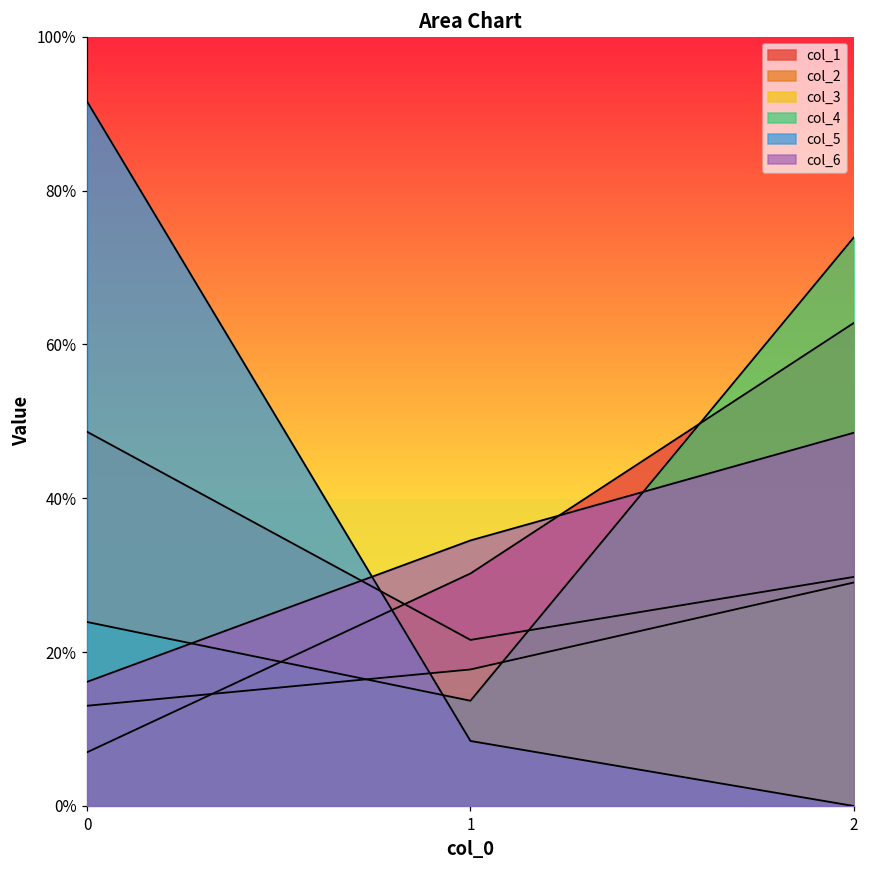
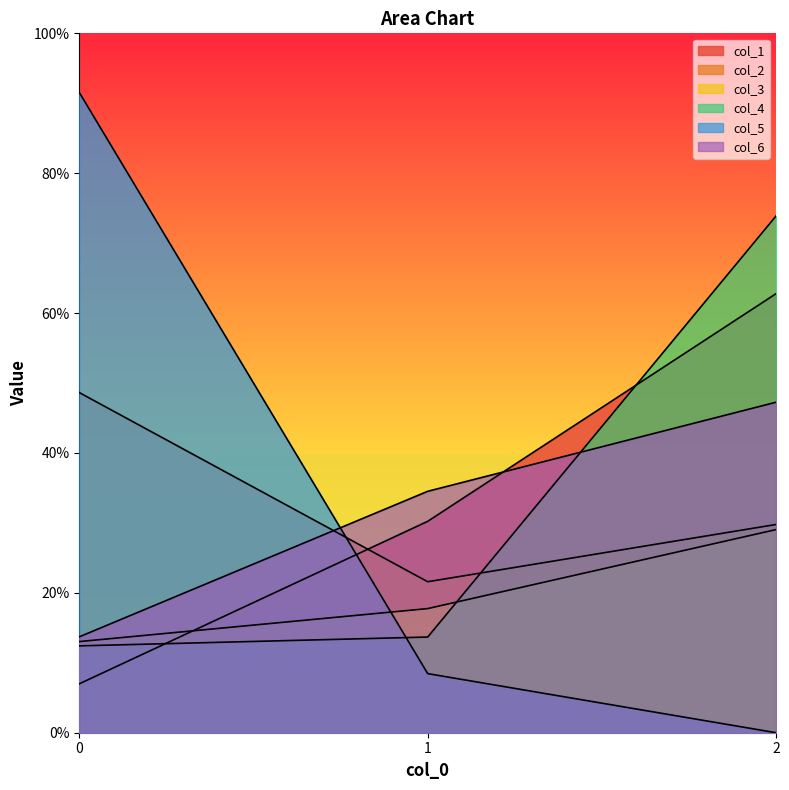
col_4, 0: 24% -> 12%
col_6, 0: 16% -> 14%
col_6, 2: 49% -> 47%
